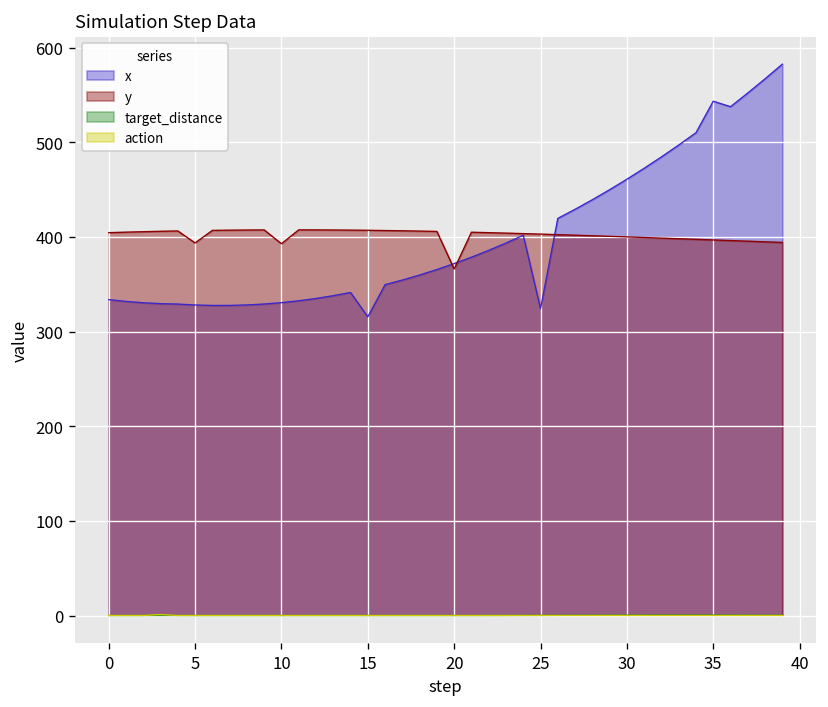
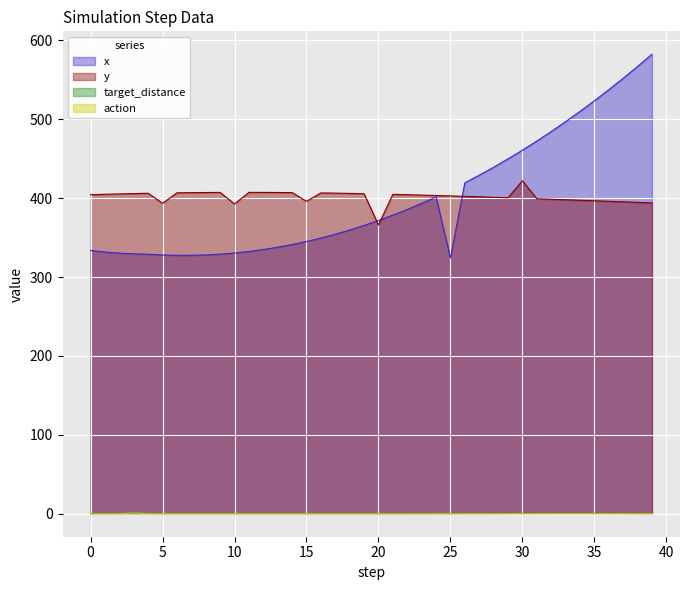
x, 15: 320 -> 350
y, 15: 410 -> 400
y, 30: 400 -> 420
x, 35: 540 -> 520
